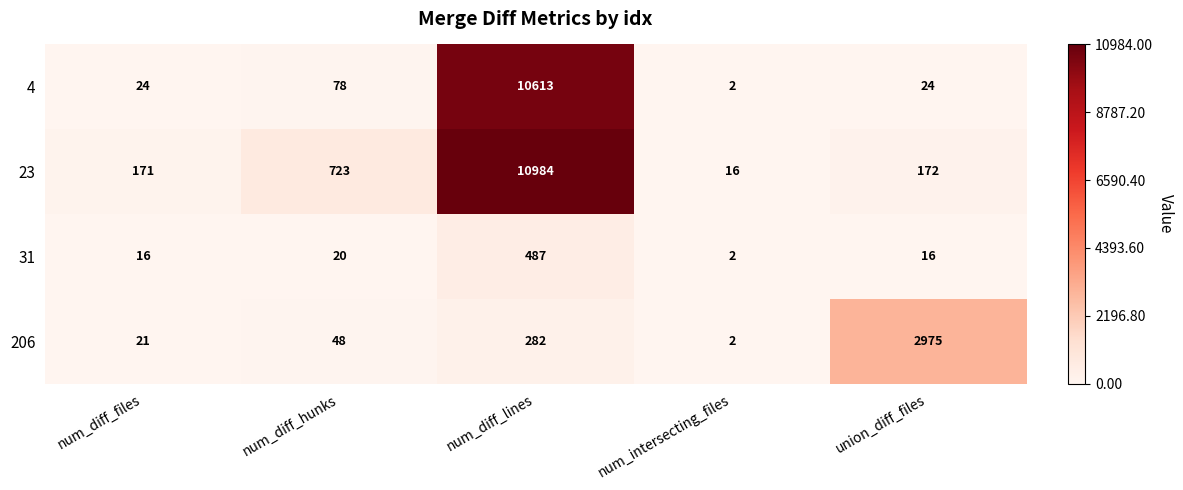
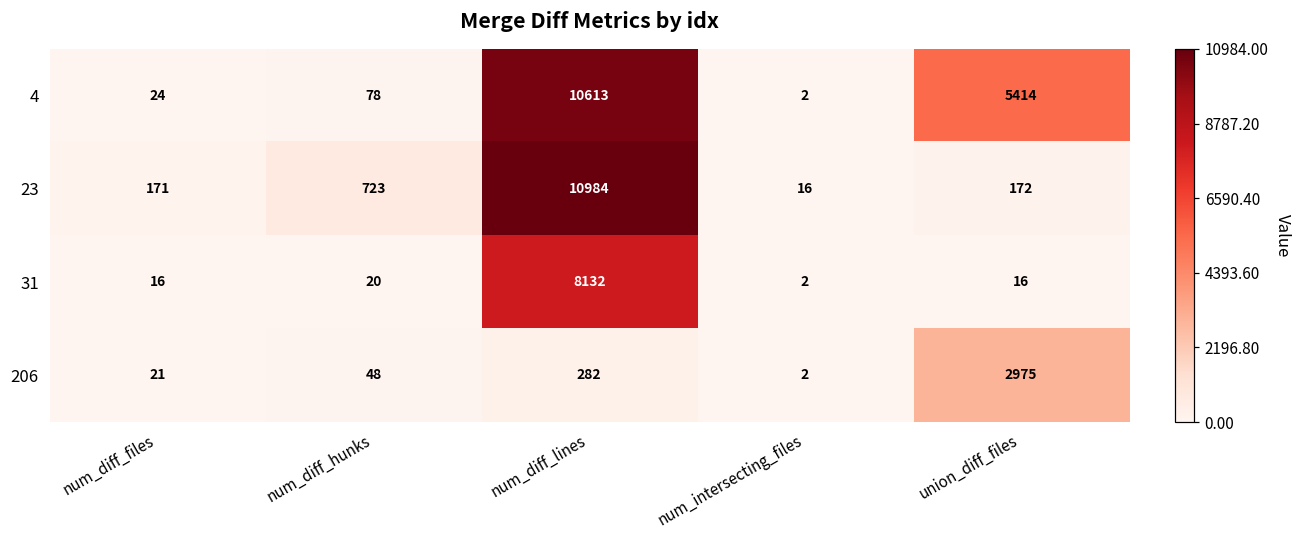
4, union_diff_files: 24 -> 5414
31, num_diff_lines: 487 -> 8132
